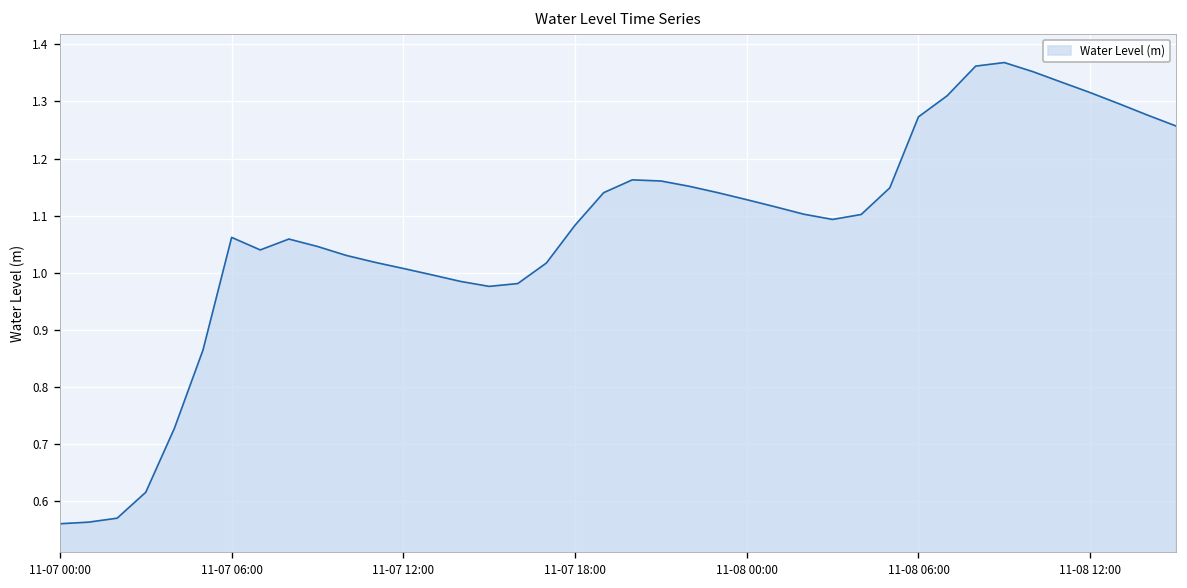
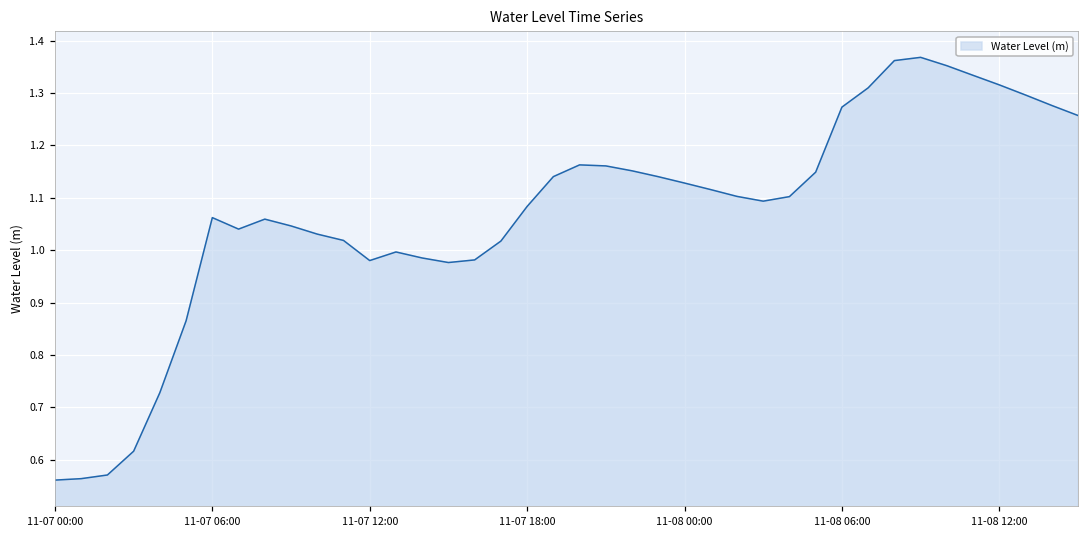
11-07 12:00: 1.01 -> 0.98
